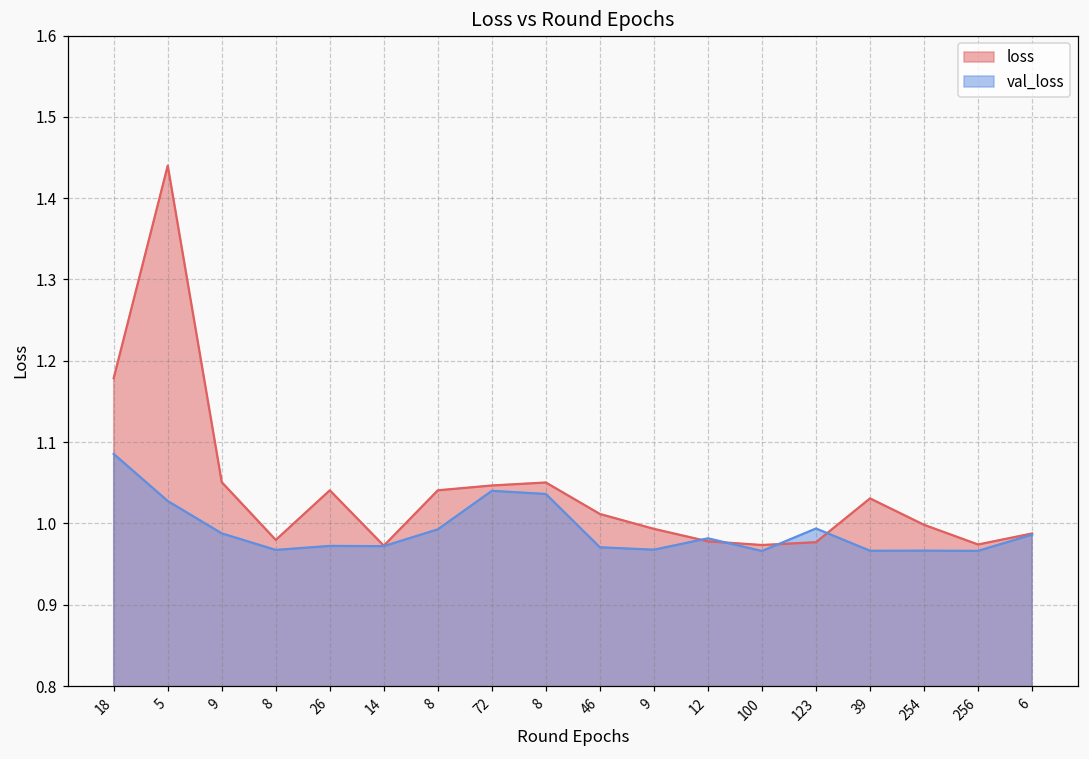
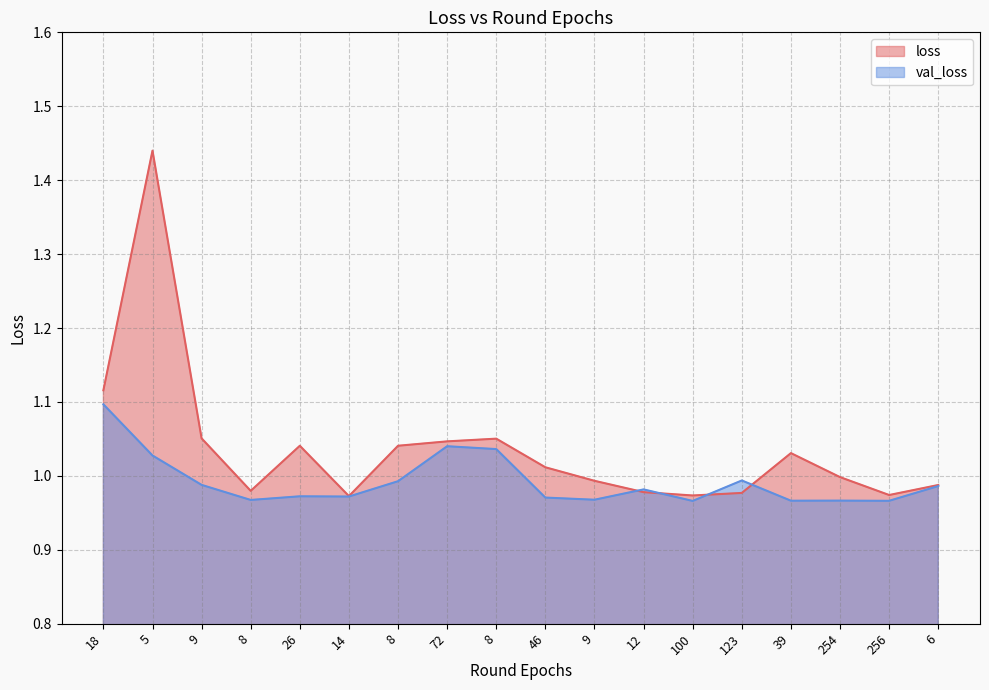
loss, 18: 1.18 -> 1.12
val_loss, 18: 1.09 -> 1.10
